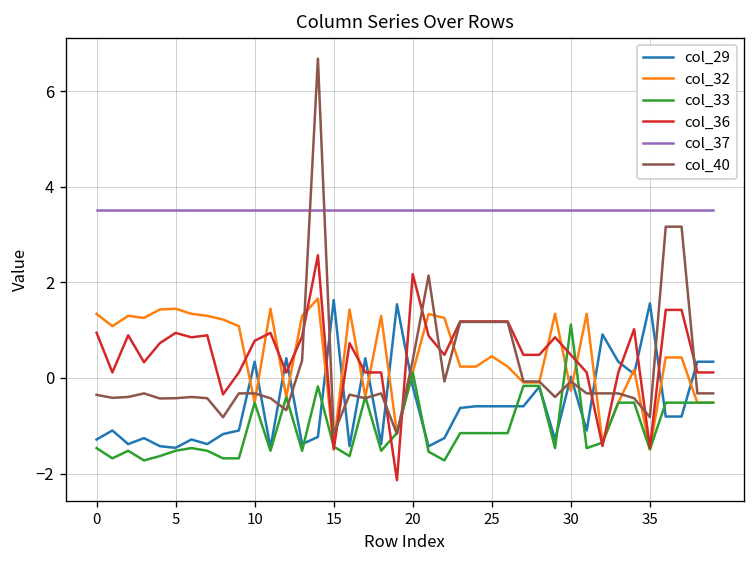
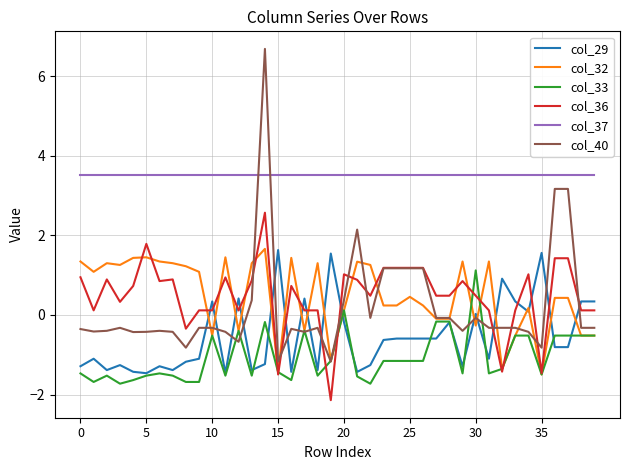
col_36, 5: 0.9 -> 1.8
col_36, 10: 0.8 -> 0.1
col_36, 20: 2.2 -> 1.0
